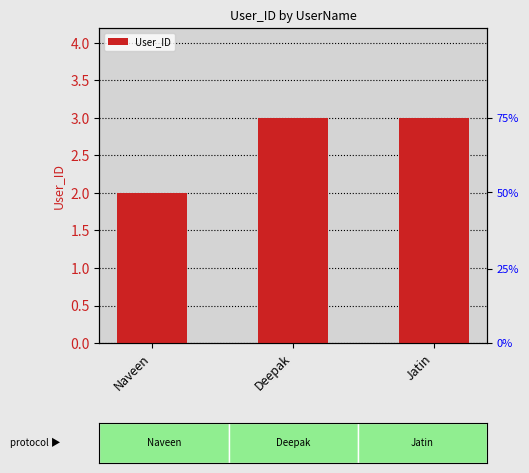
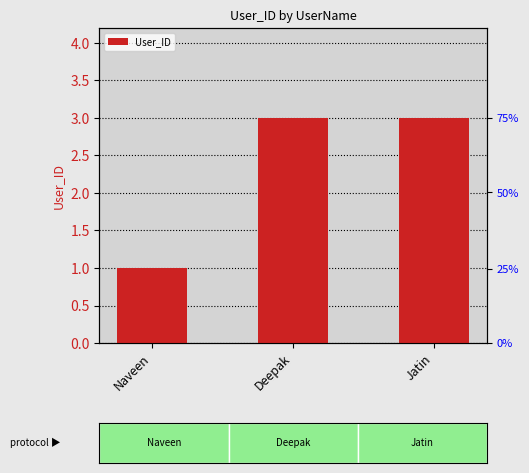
User_ID by UserName, Naveen: 2 -> 1
